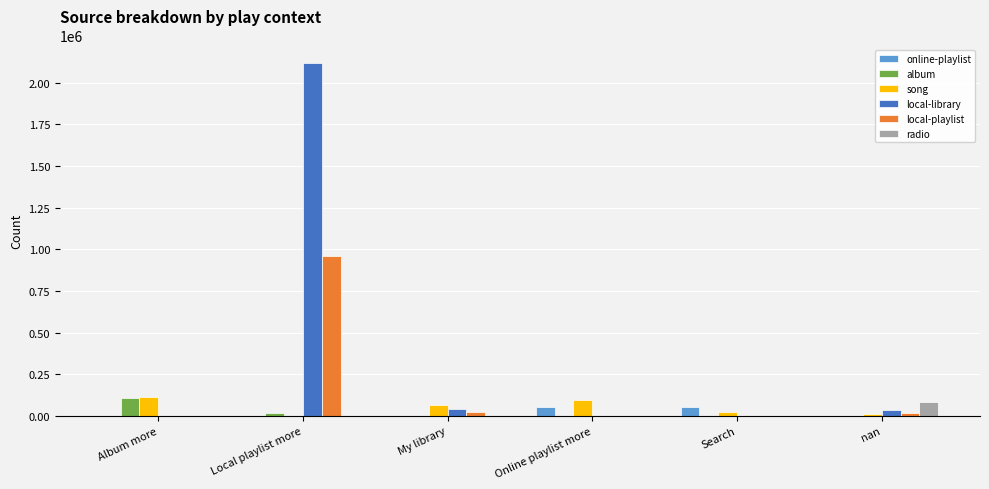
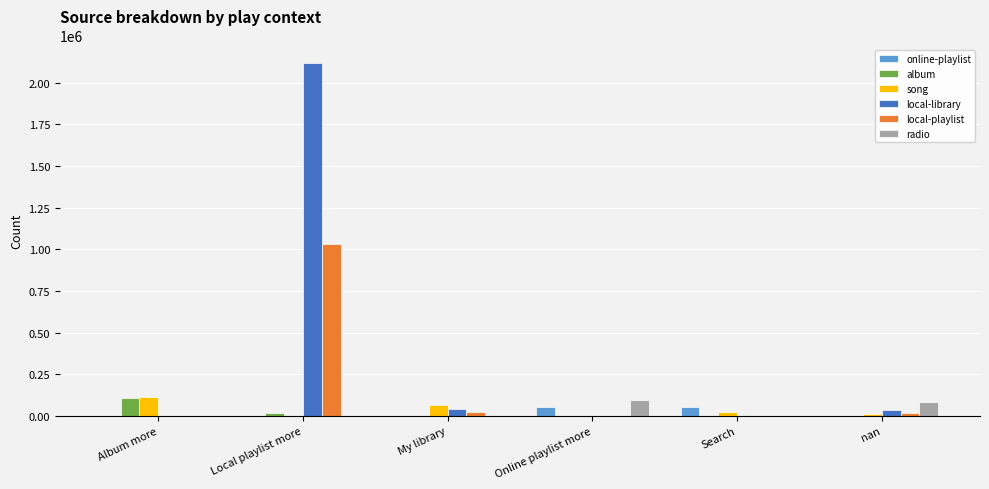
local-playlist, Local playlist more: 960000 -> 1030000
song, Online playlist more: 100000 -> 0
radio, Online playlist more: 0 -> 100000
